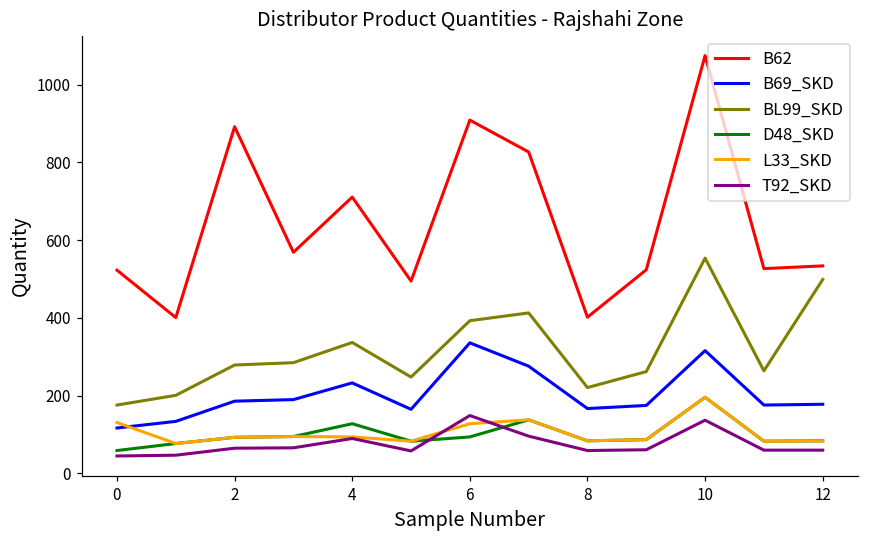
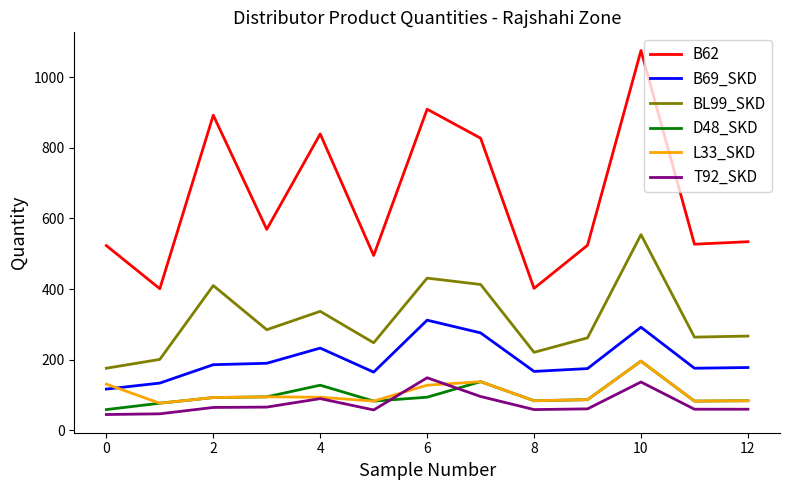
BL99_SKD, 2: 280 -> 410
B62, 4: 710 -> 840
B69_SKD, 6: 340 -> 310
BL99_SKD, 6: 390 -> 430
B69_SKD, 10: 320 -> 290
BL99_SKD, 12: 500 -> 270
